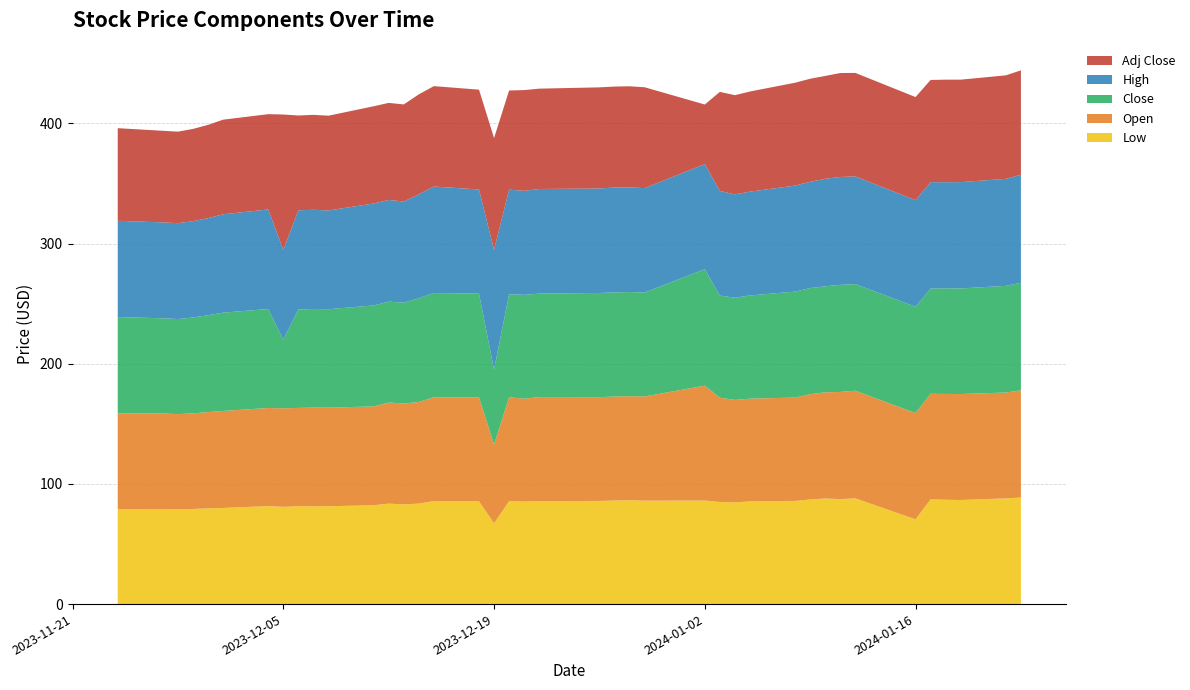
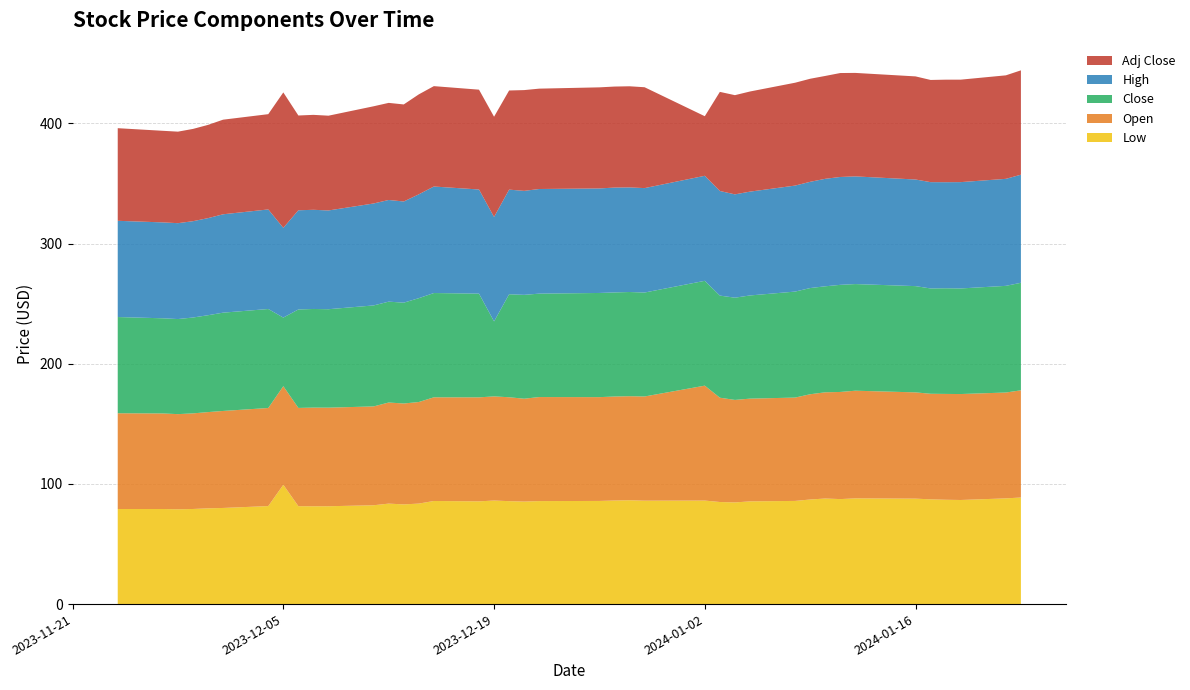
Low, 2023-12-05: 81 -> 99
Low, 2023-12-19: 67 -> 86
Open, 2023-12-19: 65 -> 87
High, 2023-12-19: 100 -> 87
Adj Close, 2023-12-19: 93 -> 83
Close, 2024-01-02: 97 -> 87
Low, 2024-01-16: 71 -> 88
